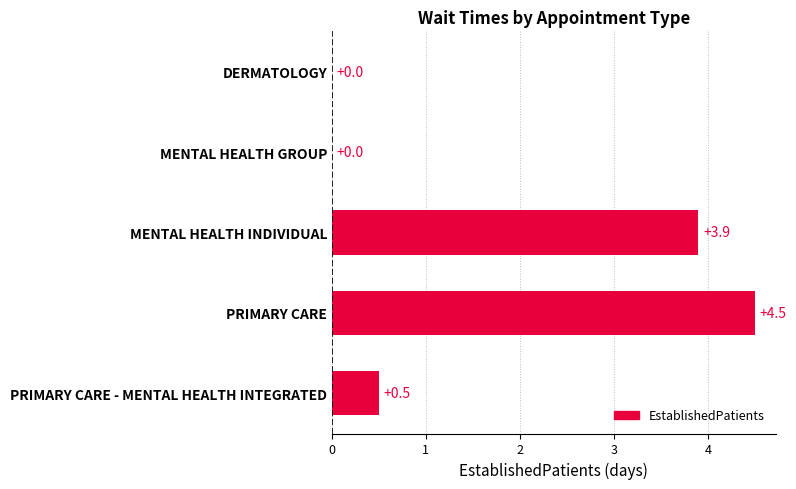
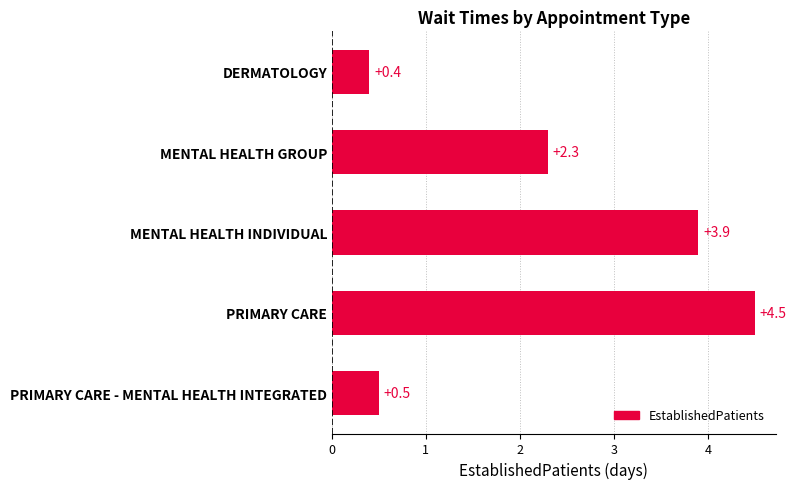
DERMATOLOGY: +0.0 -> +0.4
MENTAL HEALTH GROUP: +0.0 -> +2.3
